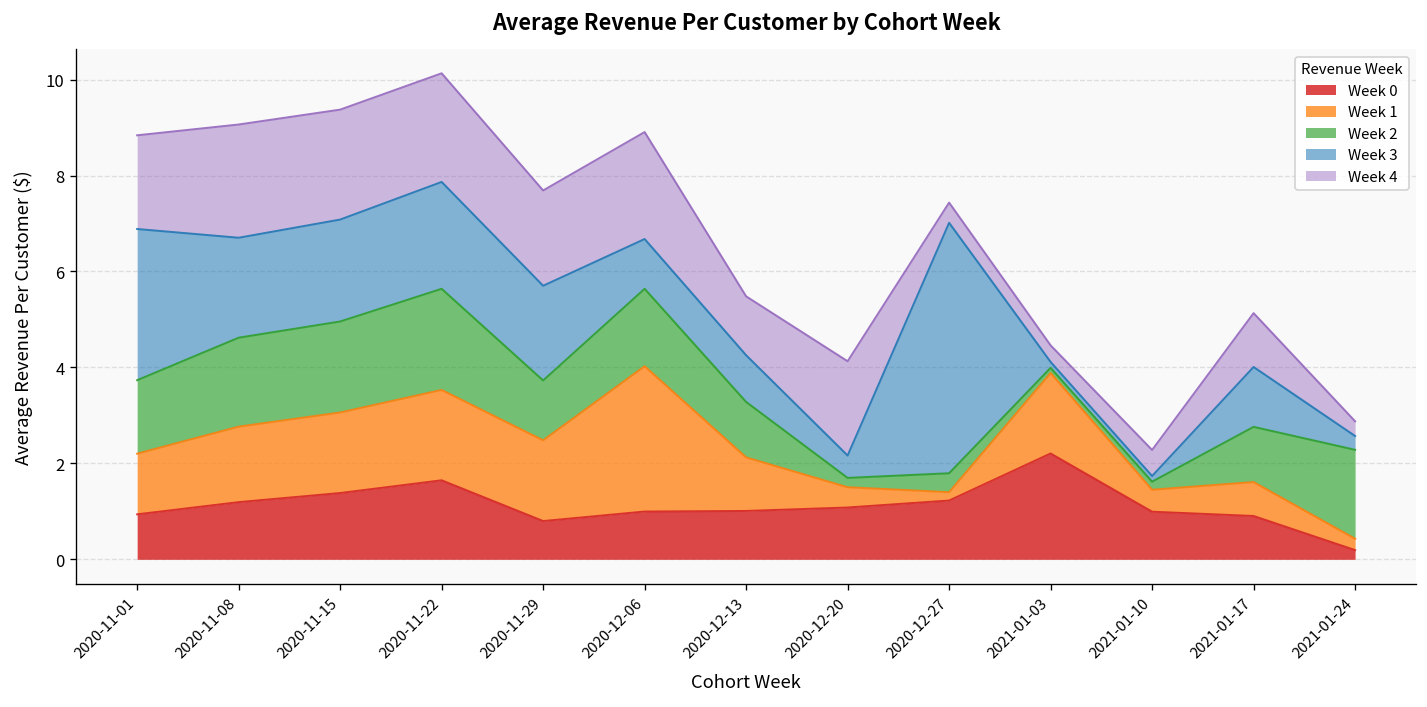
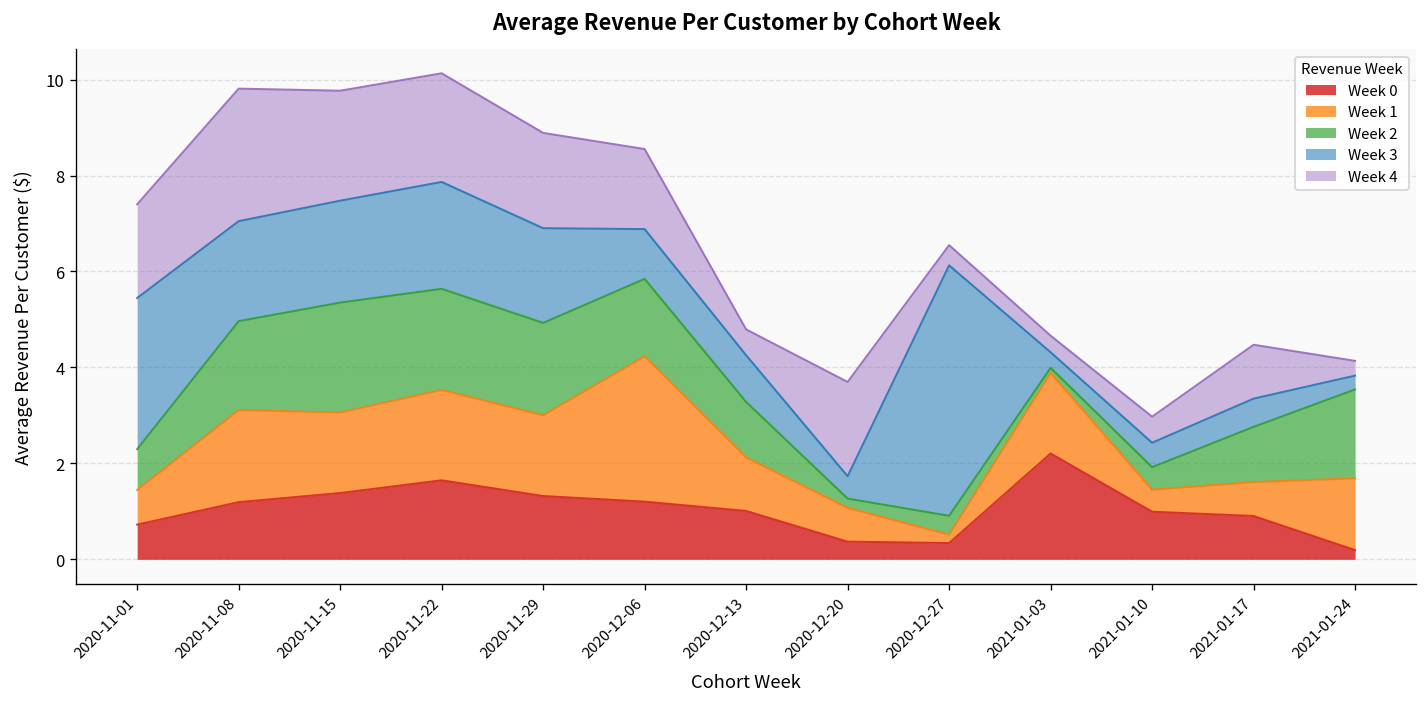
Week 0, 2020-11-01: 0.9 -> 0.7
Week 1, 2020-11-01: 1.3 -> 0.7
Week 2, 2020-11-01: 1.5 -> 0.8
Week 1, 2020-11-08: 1.6 -> 1.9
Week 4, 2020-11-08: 2.4 -> 2.8
Week 2, 2020-11-15: 1.9 -> 2.3
Week 0, 2020-11-29: 0.8 -> 1.3
Week 2, 2020-11-29: 1.2 -> 1.9
Week 0, 2020-12-06: 1.0 -> 1.2
Week 4, 2020-12-06: 2.2 -> 1.7
Week 4, 2020-12-13: 1.2 -> 0.5
Week 0, 2020-12-20: 1.1 -> 0.4
Week 1, 2020-12-20: 0.4 -> 0.7
Week 0, 2020-12-27: 1.2 -> 0.3
Week 3, 2021-01-03: 0.1 -> 0.3
Week 2, 2021-01-10: 0.2 -> 0.5
Week 3, 2021-01-10: 0.1 -> 0.5
Week 3, 2021-01-17: 1.2 -> 0.6
Week 1, 2021-01-24: 0.2 -> 1.5
